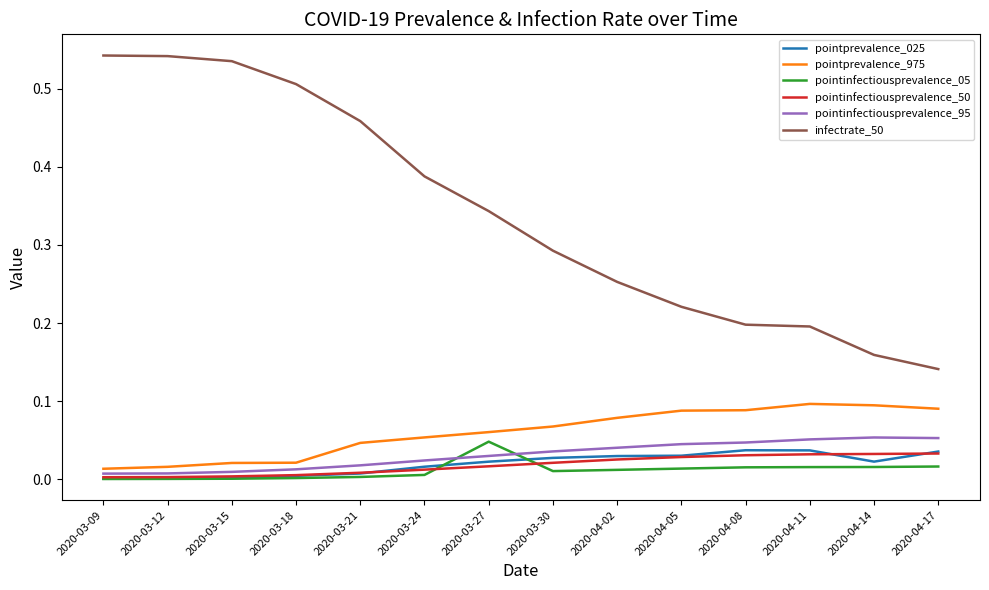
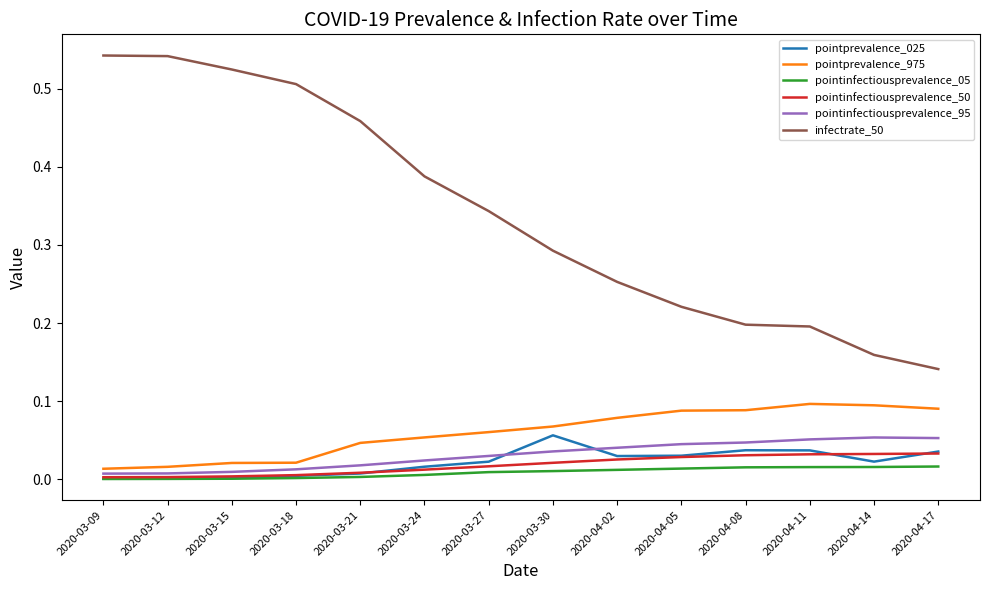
infectrate_50, 2020-03-15: 0.54 -> 0.52
pointinfectiousprevalence_05, 2020-03-27: 0.05 -> 0.01
pointprevalence_025, 2020-03-30: 0.03 -> 0.06
